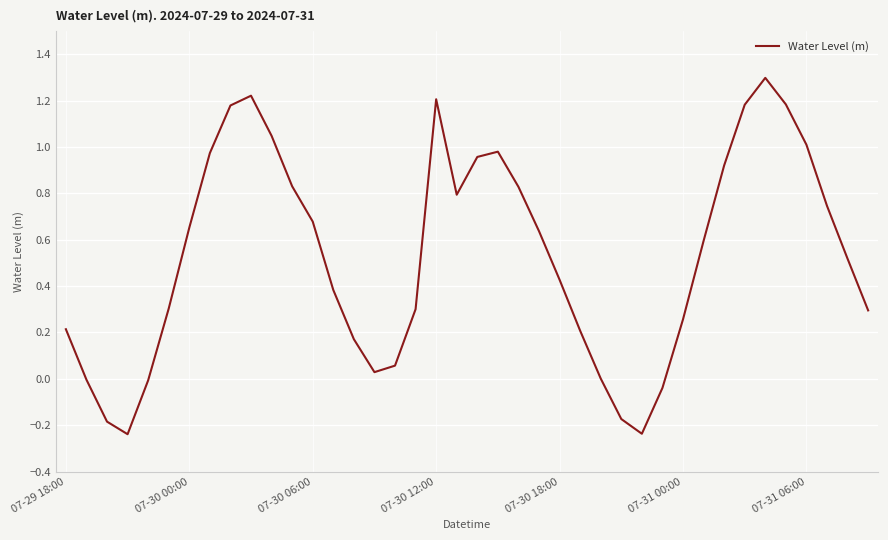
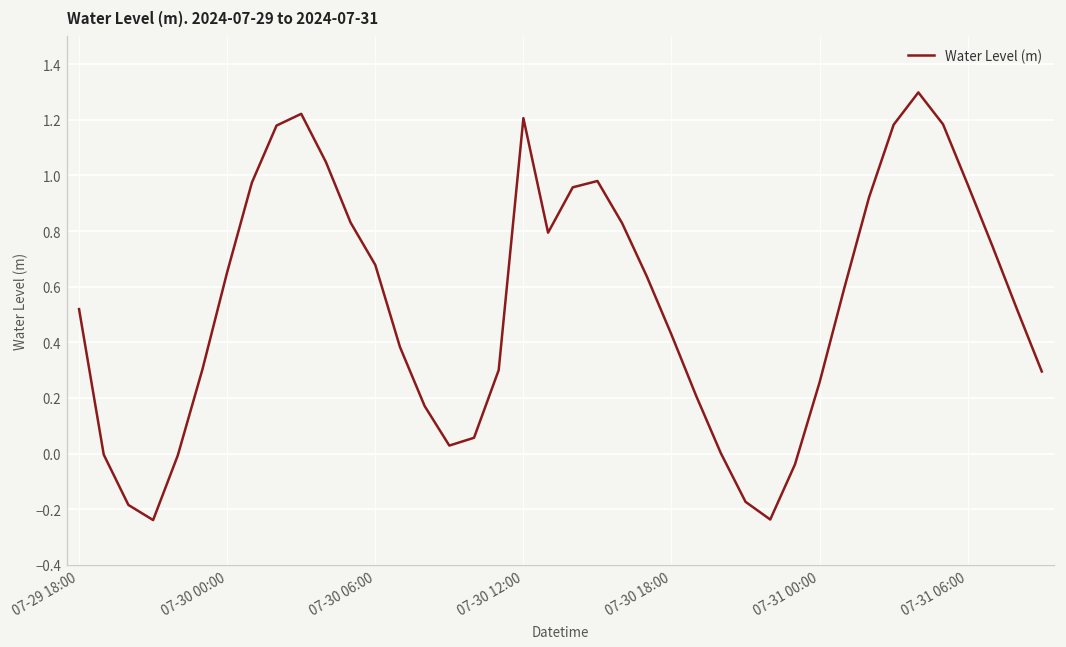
07-29 18:00: 0.21 -> 0.52
07-31 06:00: 1.01 -> 0.97
